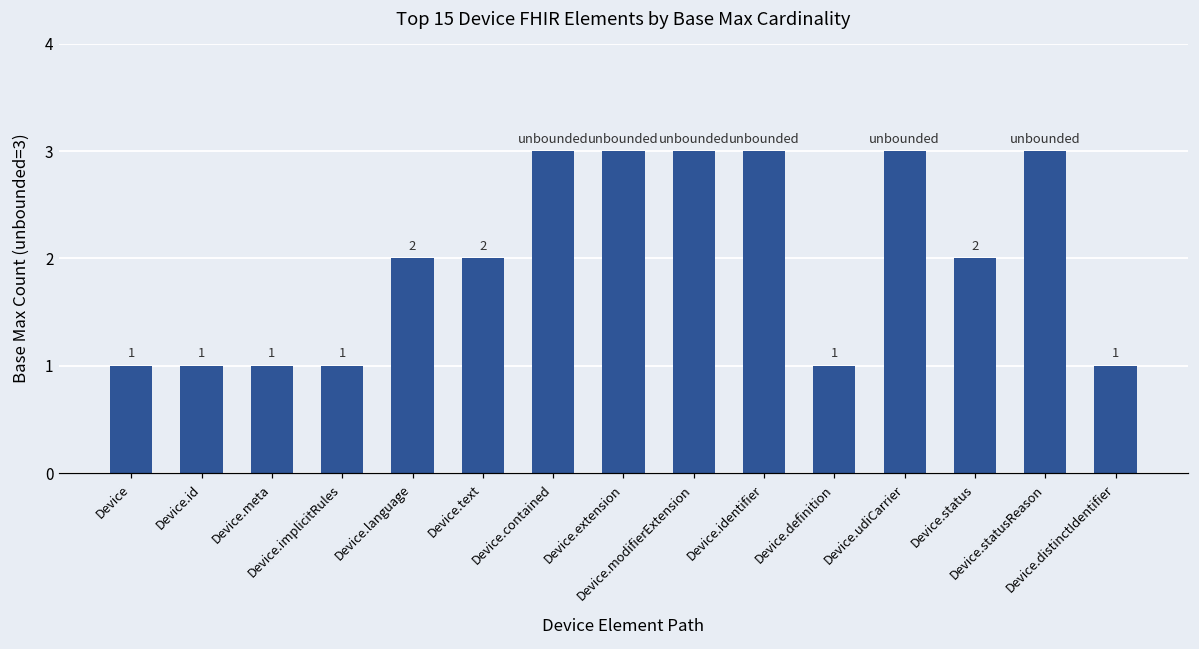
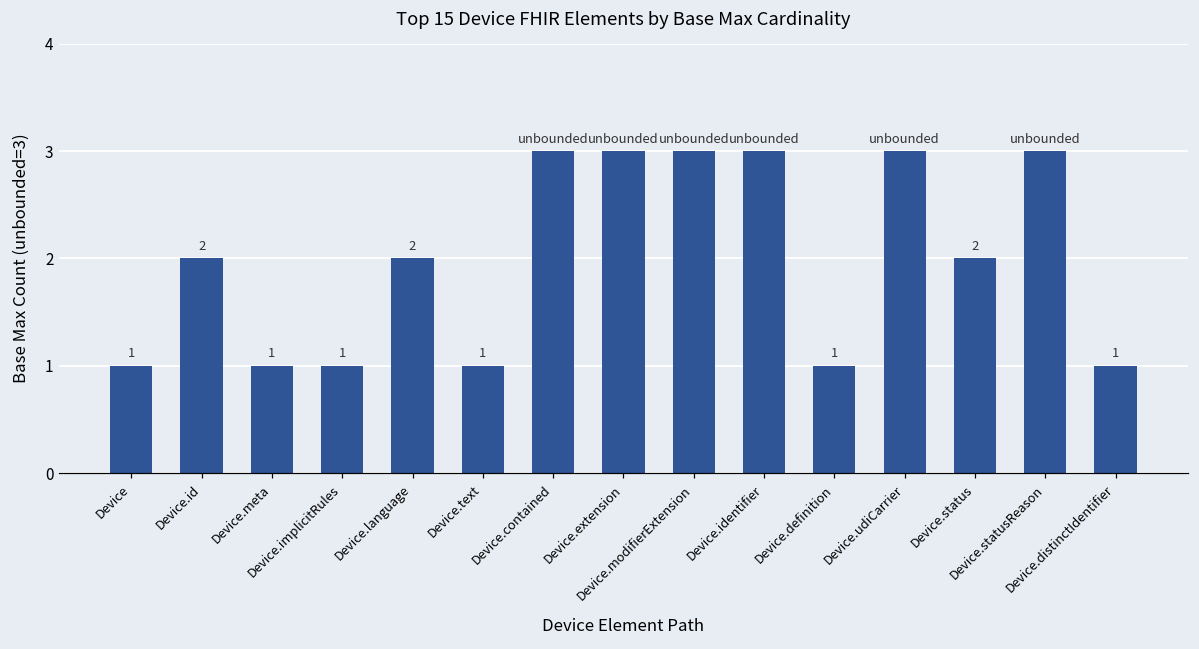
Device.id: 1 -> 2
Device.text: 2 -> 1
